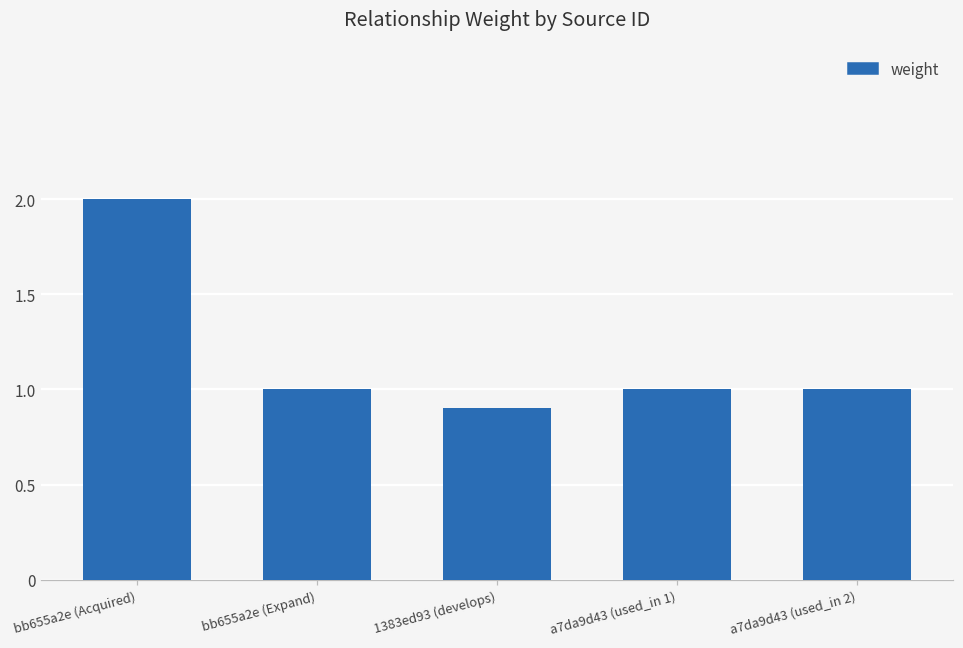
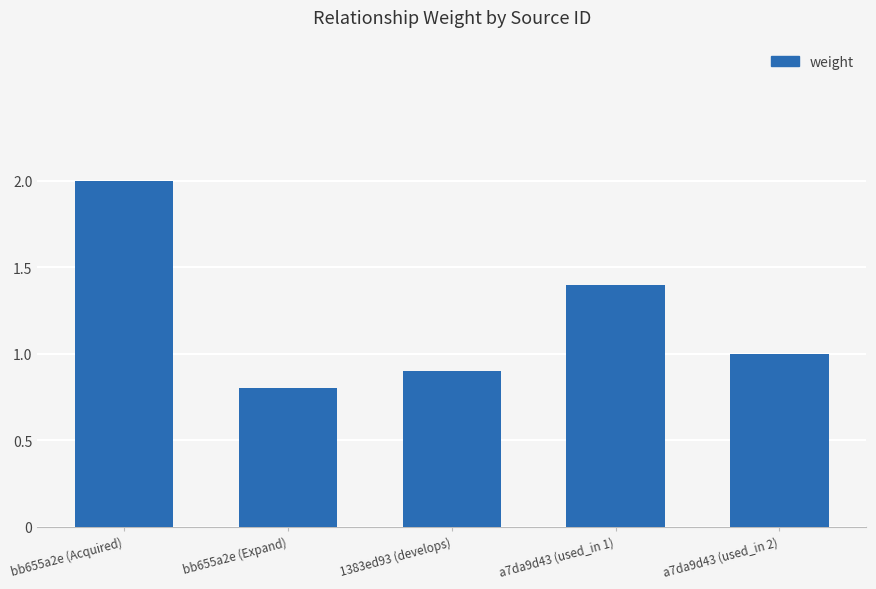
bb655a2e (Expand): 1.0 -> 0.8
a7da9d43 (used_in 1): 1.0 -> 1.4
